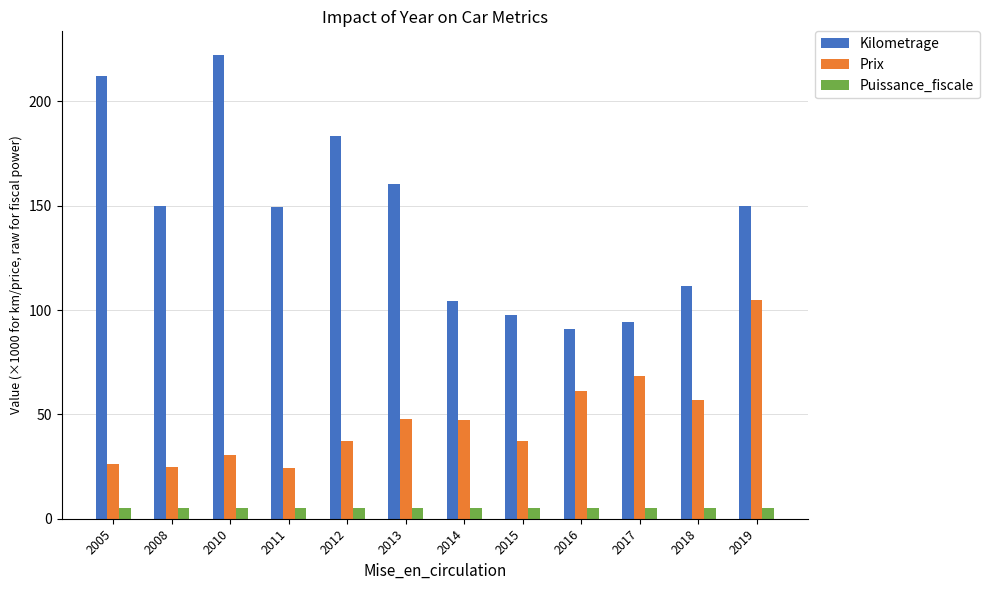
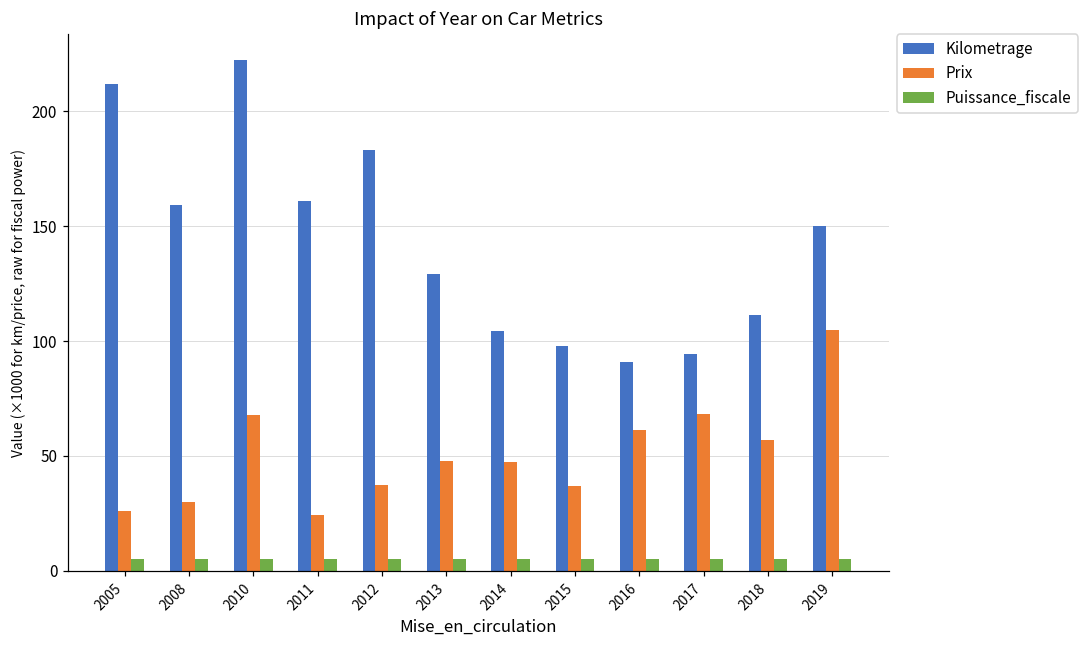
Kilometrage, 2008: 150 -> 159
Prix, 2008: 25 -> 30
Prix, 2010: 31 -> 68
Kilometrage, 2011: 150 -> 161
Kilometrage, 2013: 160 -> 129
